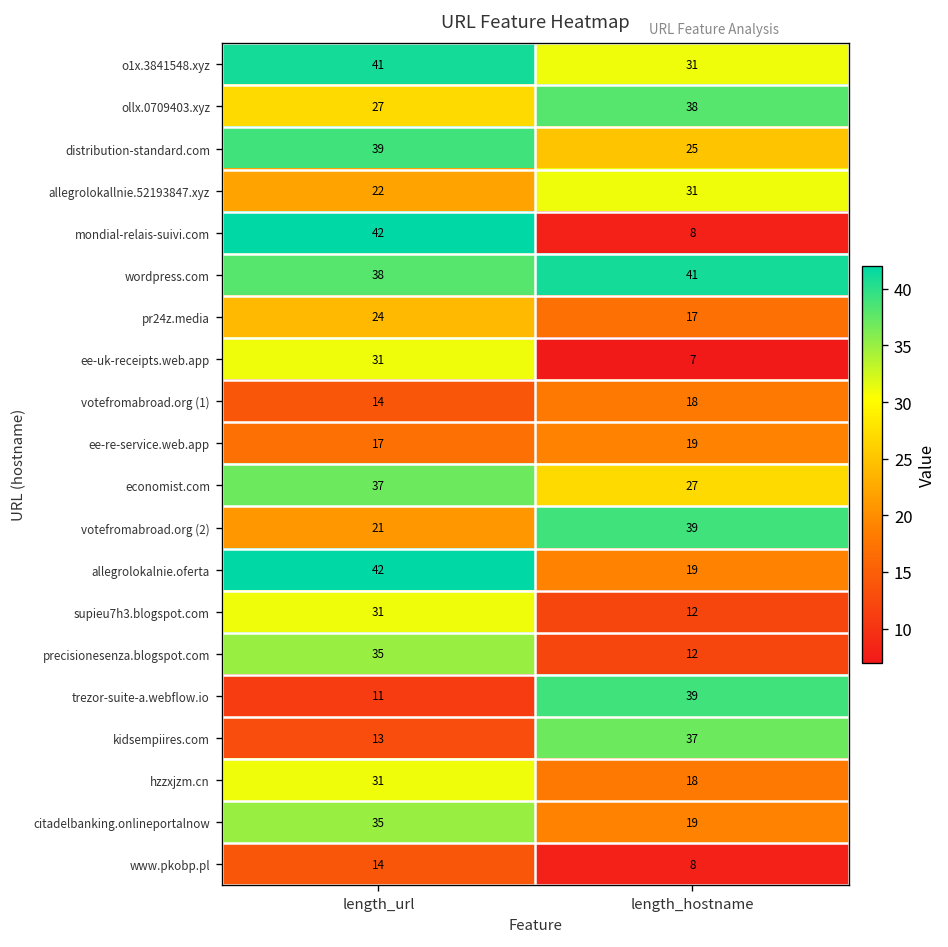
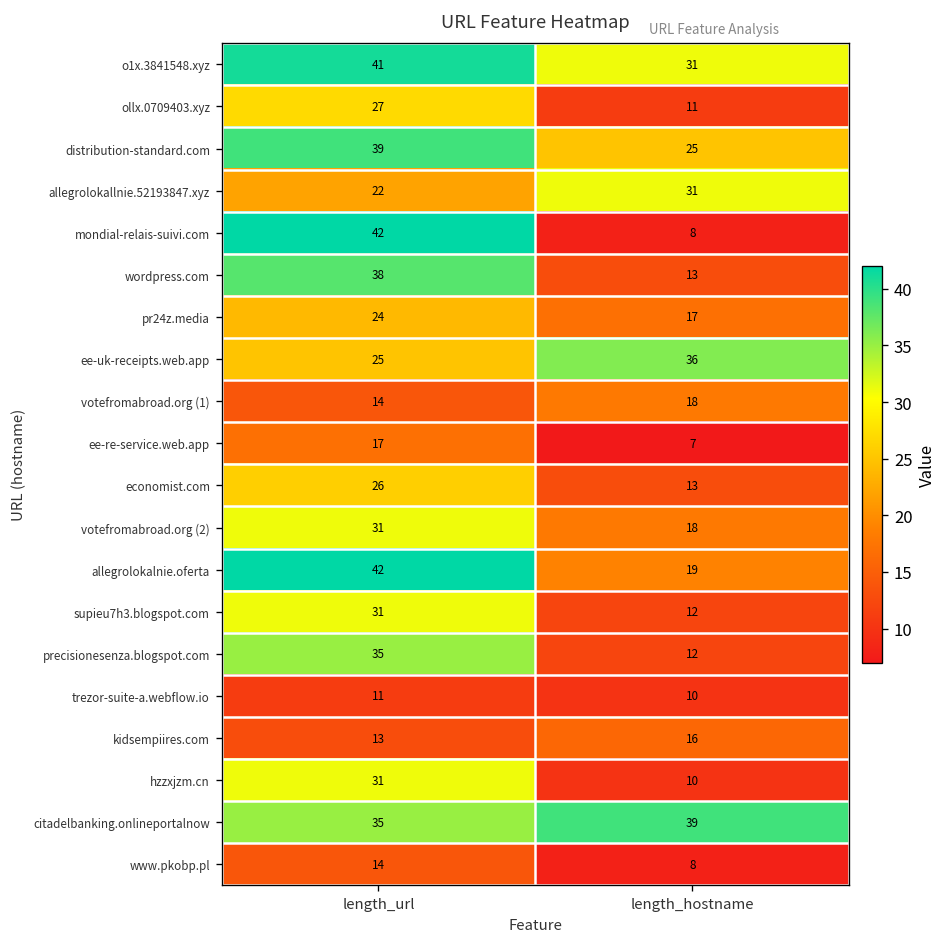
ollx.0709403.xyz, length_hostname: 38 -> 11
wordpress.com, length_hostname: 41 -> 13
ee-uk-receipts.web.app, length_url: 31 -> 25
ee-uk-receipts.web.app, length_hostname: 7 -> 36
ee-re-service.web.app, length_hostname: 19 -> 7
economist.com, length_url: 37 -> 26
economist.com, length_hostname: 27 -> 13
votefromabroad.org (2), length_url: 21 -> 31
votefromabroad.org (2), length_hostname: 39 -> 18
trezor-suite-a.webflow.io, length_hostname: 39 -> 10
kidsempiires.com, length_hostname: 37 -> 16
hzzxjzm.cn, length_hostname: 18 -> 10
citadelbanking.onlineportalnow, length_hostname: 19 -> 39
